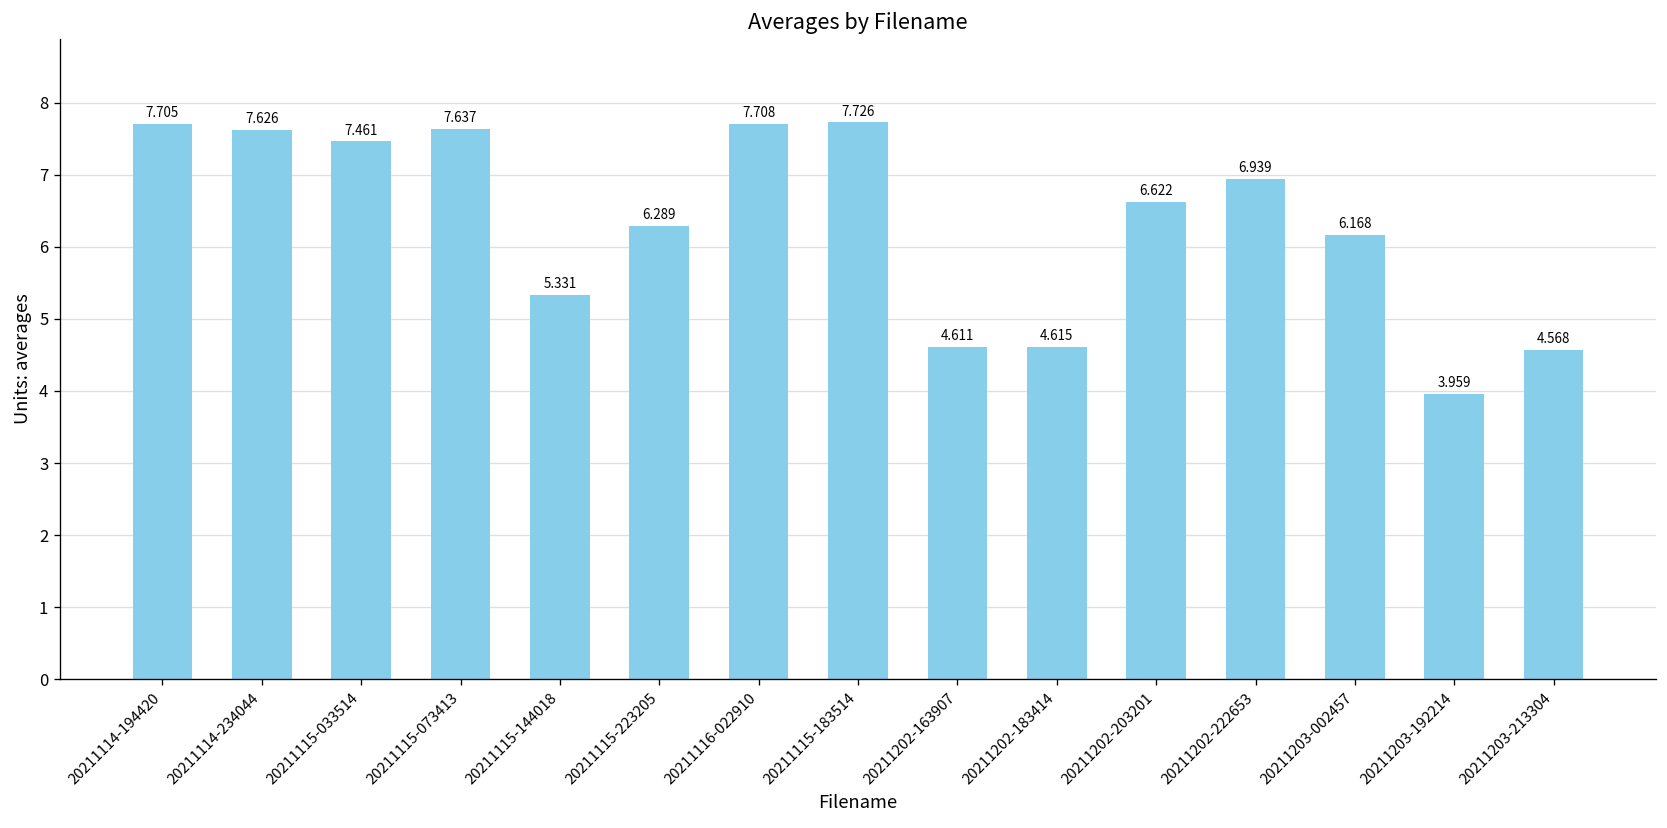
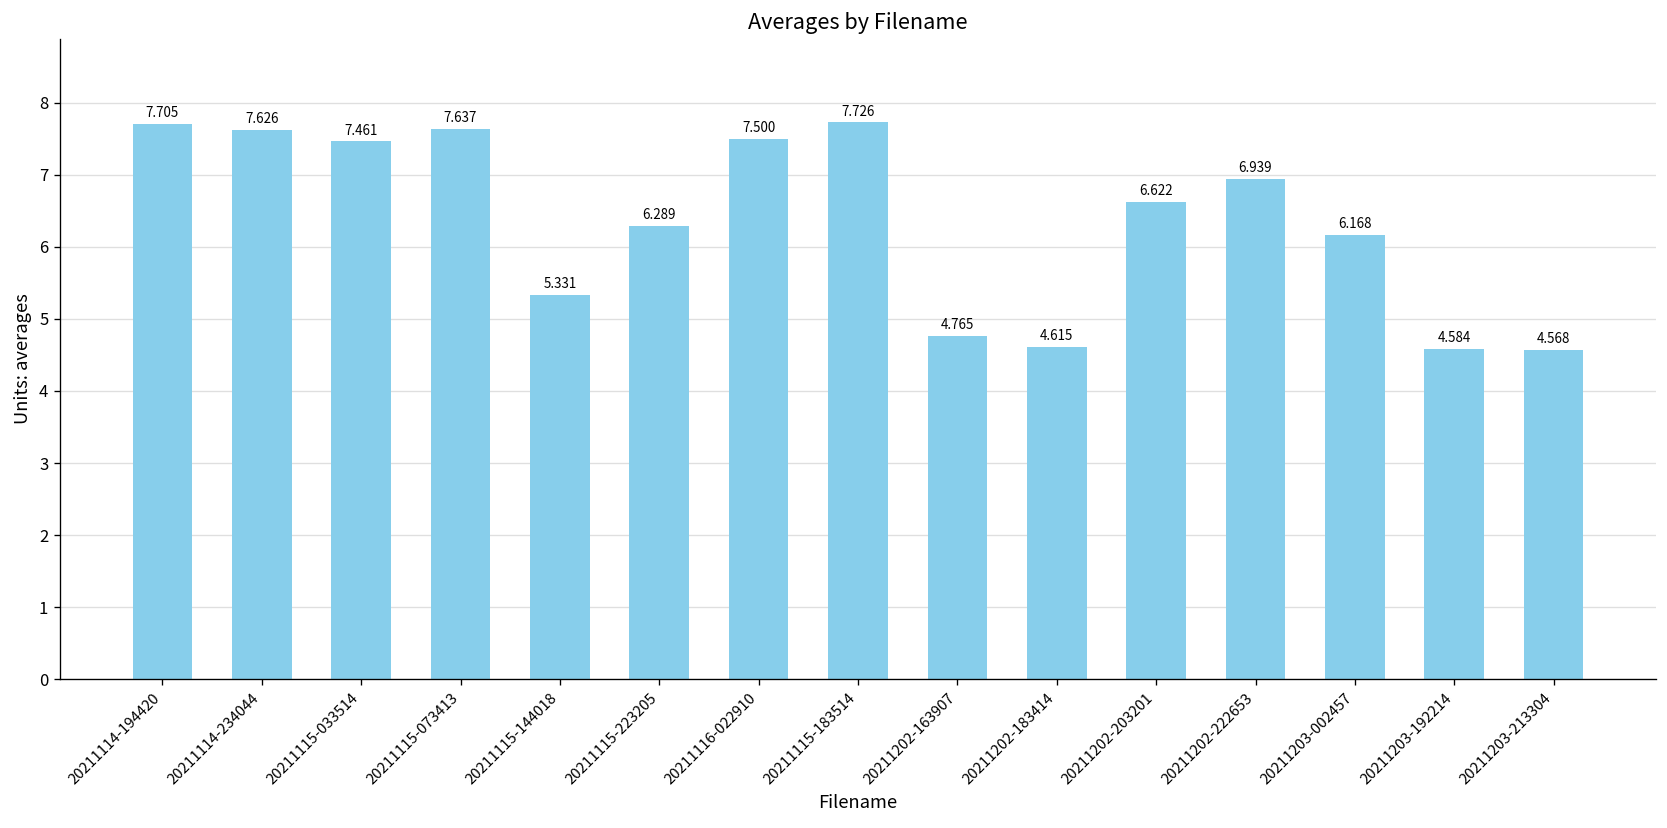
20211116-022910: 7.708 -> 7.500
20211202-163907: 4.611 -> 4.765
20211203-192214: 3.959 -> 4.584
